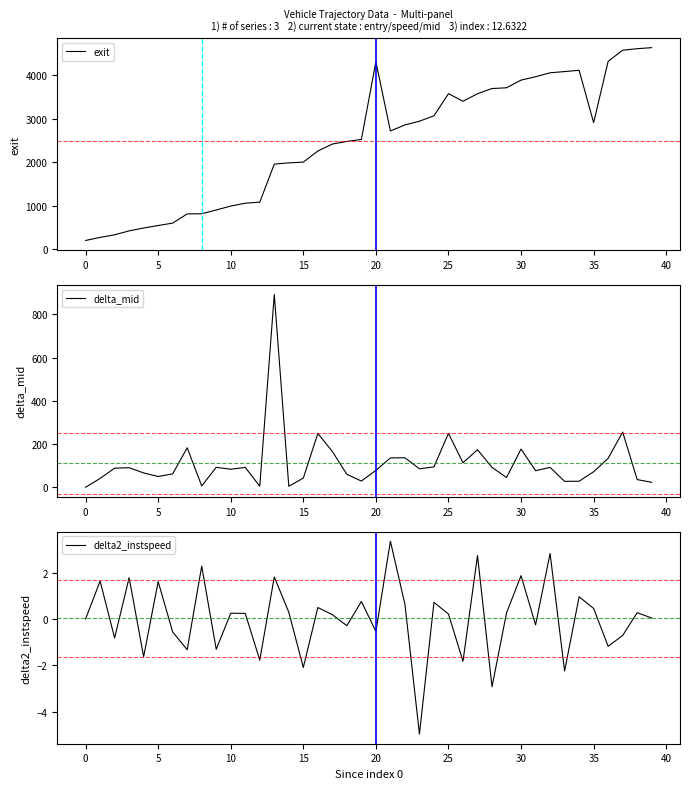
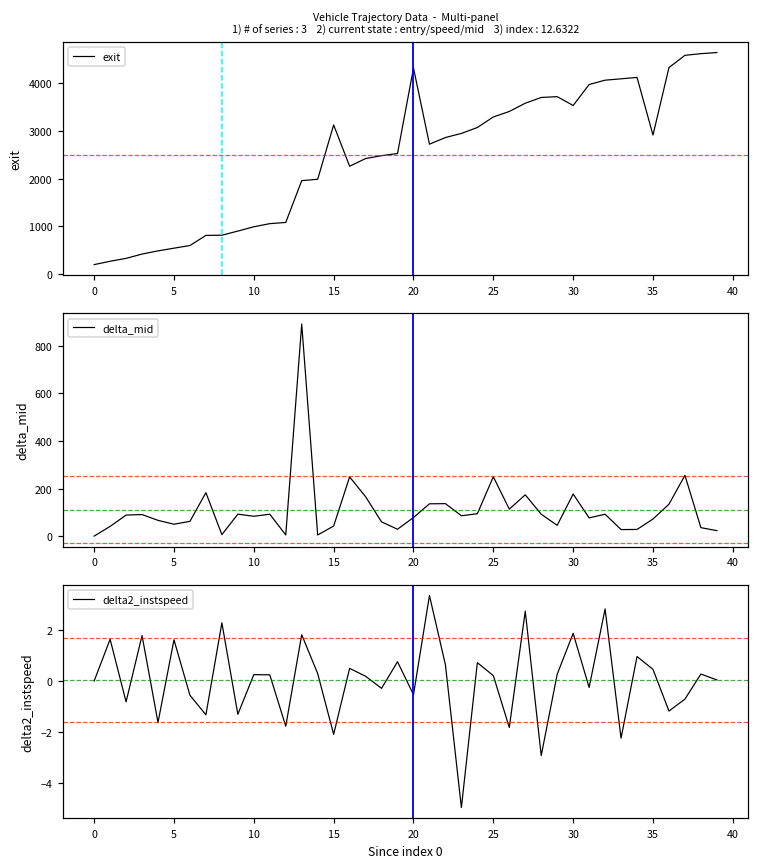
Vehicle Trajectory Data - Multi-panel 1) # of series : 3 2) current state : entry/speed/mid 3) index : 12.6322, 15: 2000 -> 3100
Vehicle Trajectory Data - Multi-panel 1) # of series : 3 2) current state : entry/speed/mid 3) index : 12.6322, 25: 3600 -> 3300
Vehicle Trajectory Data - Multi-panel 1) # of series : 3 2) current state : entry/speed/mid 3) index : 12.6322, 30: 3900 -> 3500
